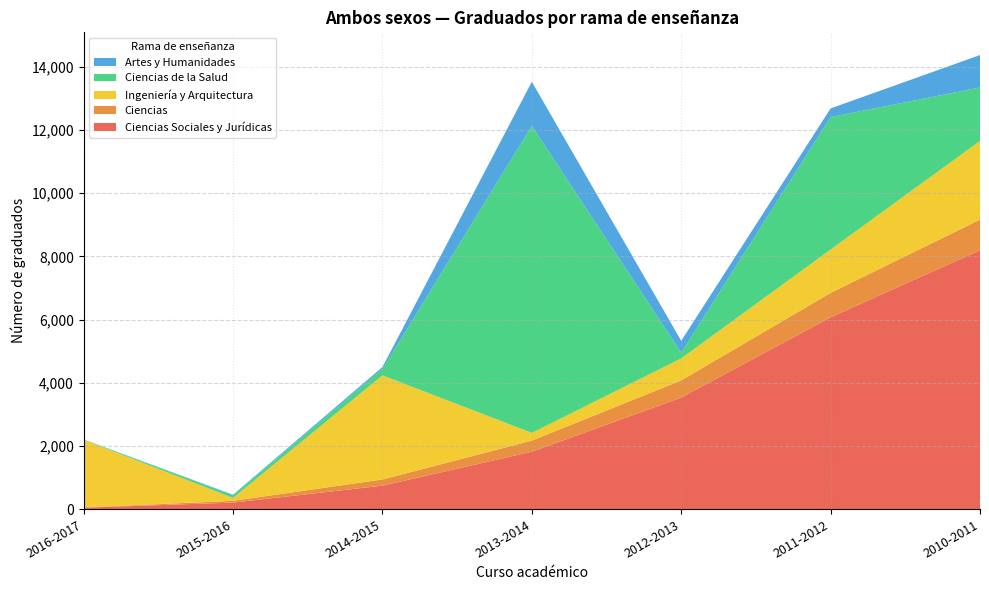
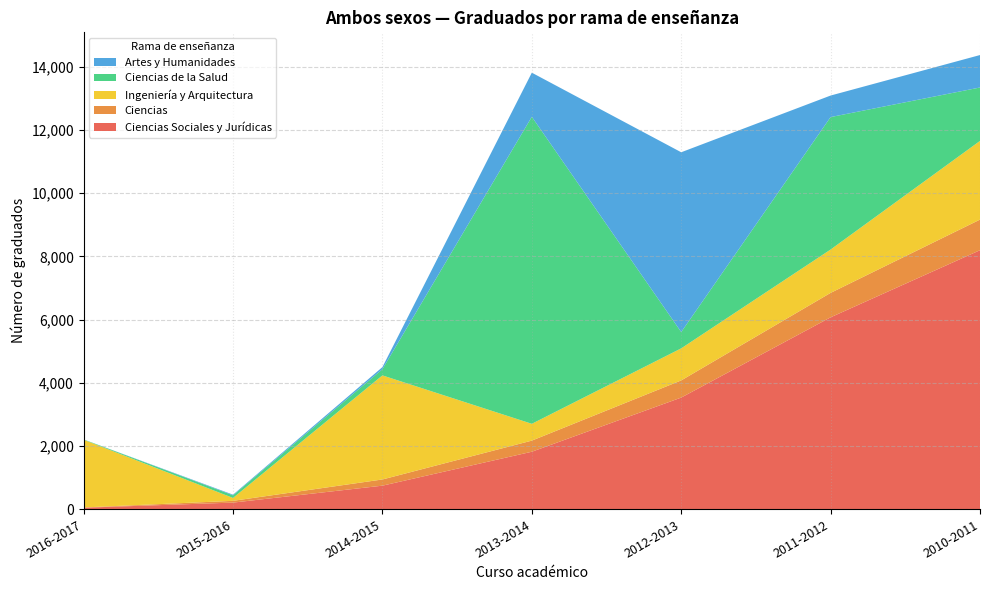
Ingeniería y Arquitectura, 2013-2014: 200 -> 500
Ingeniería y Arquitectura, 2012-2013: 700 -> 1,000
Ciencias de la Salud, 2012-2013: 200 -> 500
Artes y Humanidades, 2012-2013: 400 -> 5,700
Artes y Humanidades, 2011-2012: 300 -> 700
